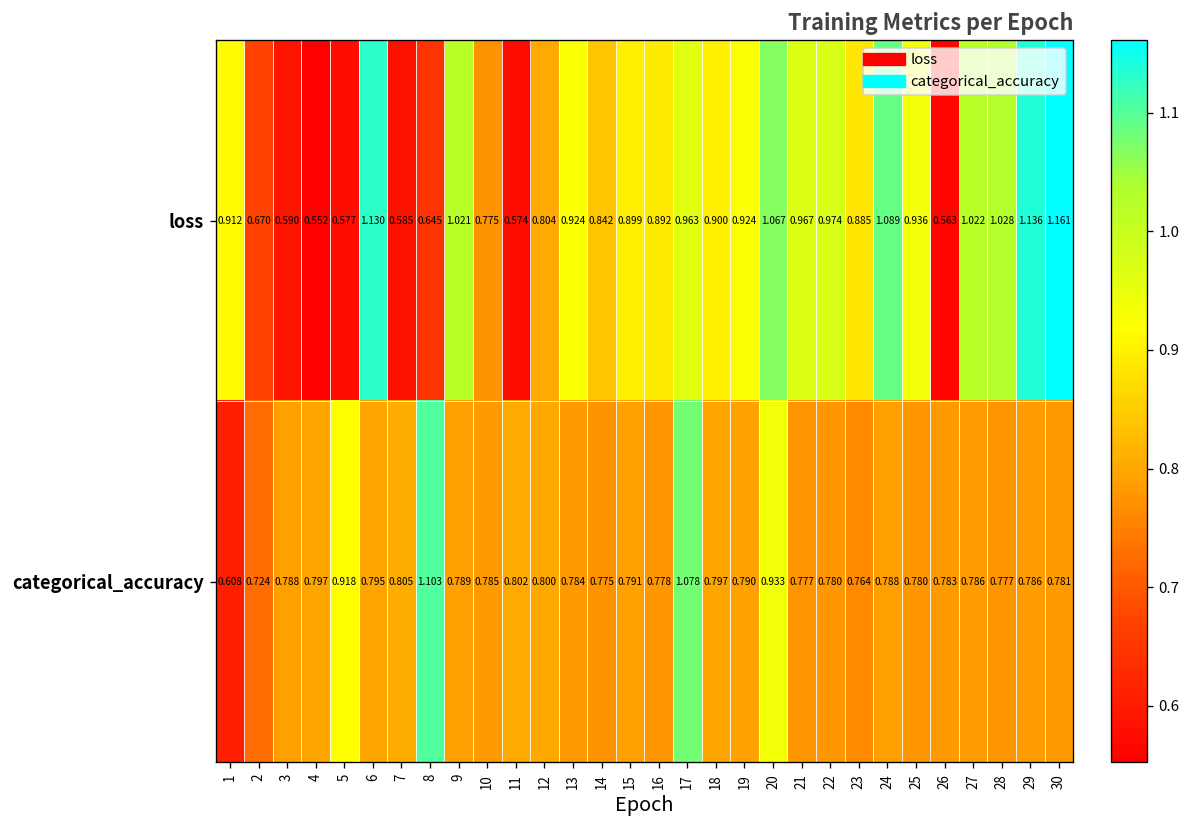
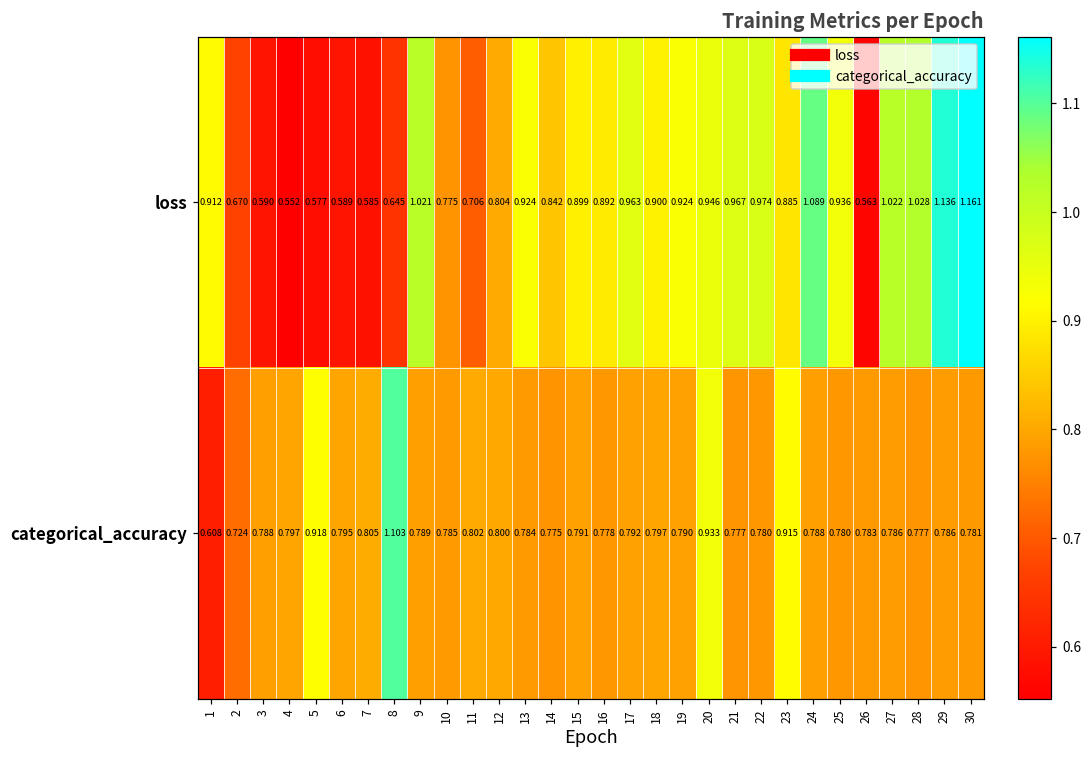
loss, 6: 1.130 -> 0.589
loss, 11: 0.574 -> 0.706
loss, 20: 1.067 -> 0.946
categorical_accuracy, 17: 1.078 -> 0.792
categorical_accuracy, 23: 0.764 -> 0.915
